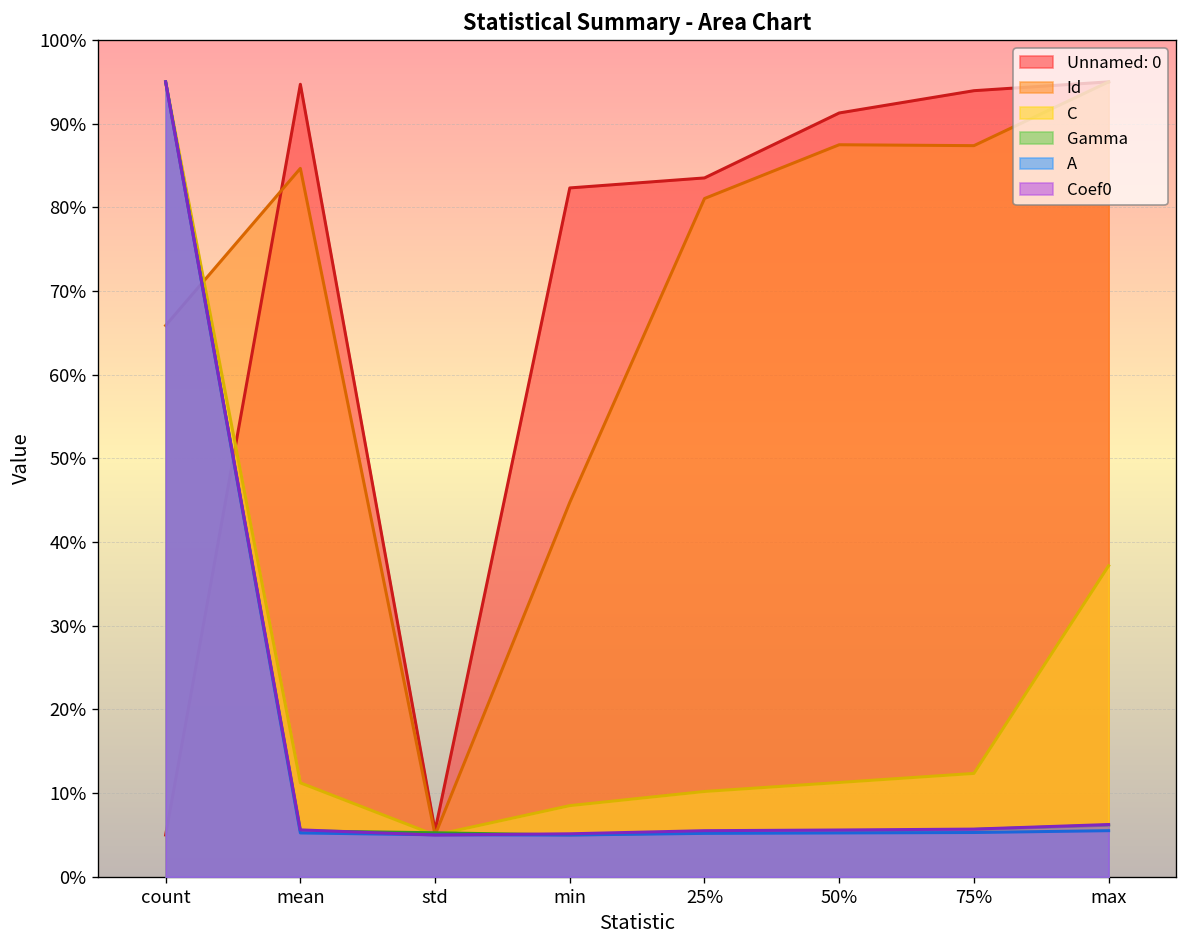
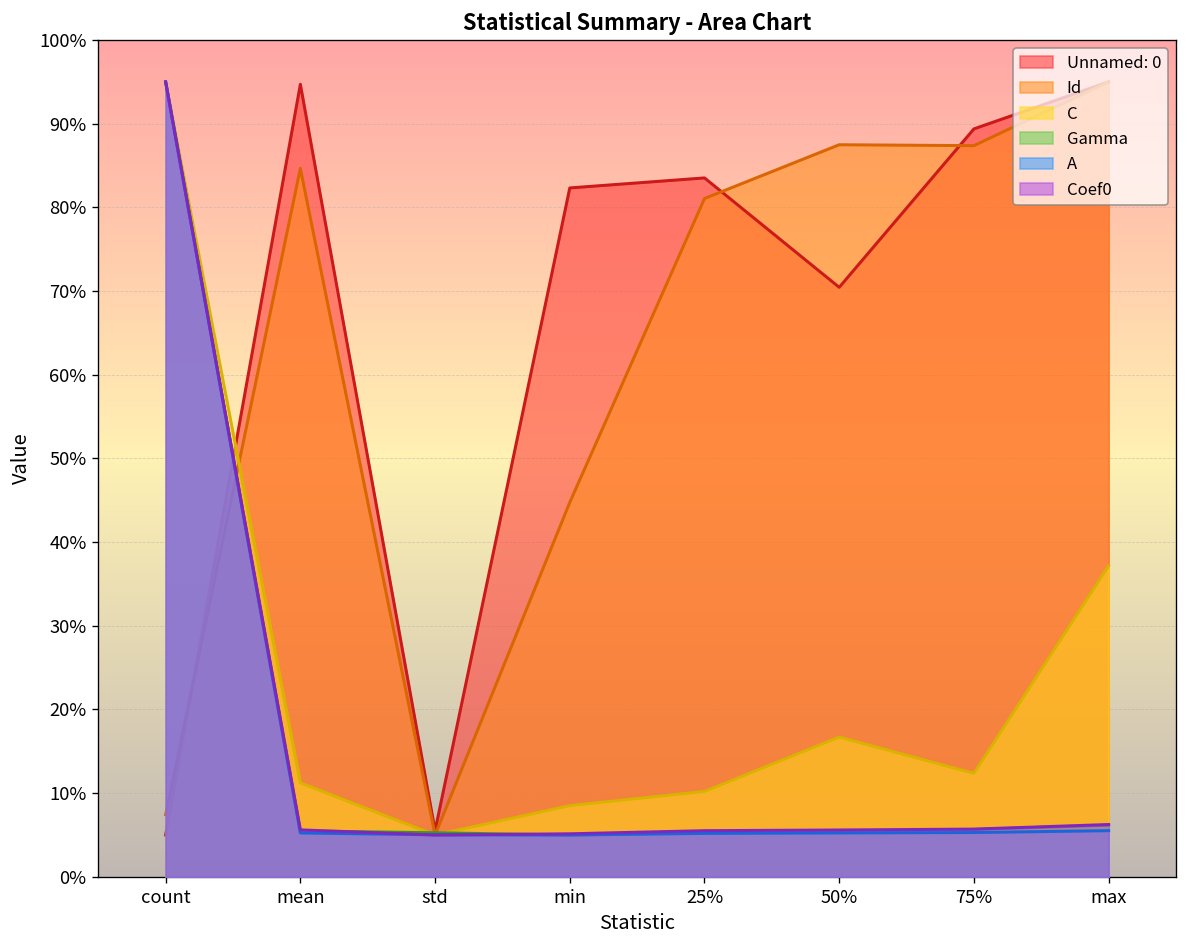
Id, count: 66% -> 7%
Unnamed: 0, 50%: 91% -> 70%
C, 50%: 11% -> 17%
Unnamed: 0, 75%: 94% -> 89%
